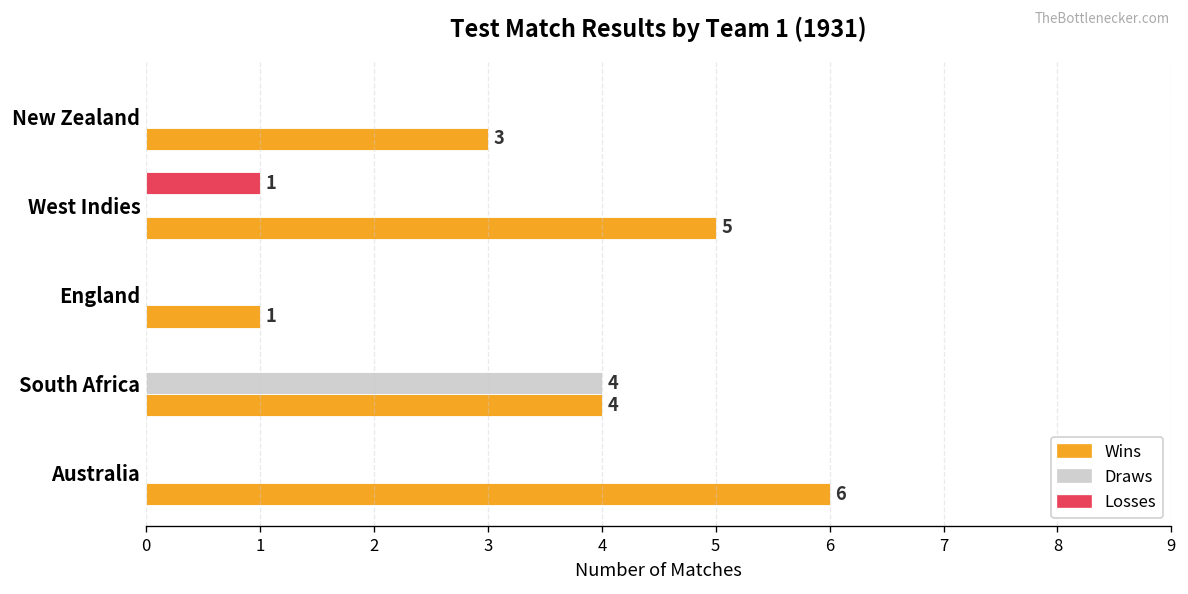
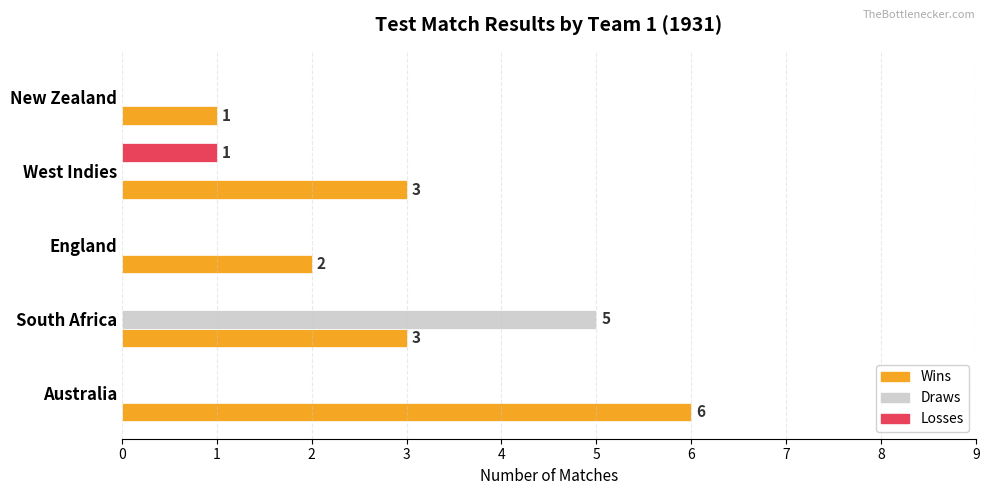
Wins, New Zealand: 3 -> 1
Wins, West Indies: 5 -> 3
Wins, England: 1 -> 2
Draws, South Africa: 4 -> 5
Wins, South Africa: 4 -> 3
